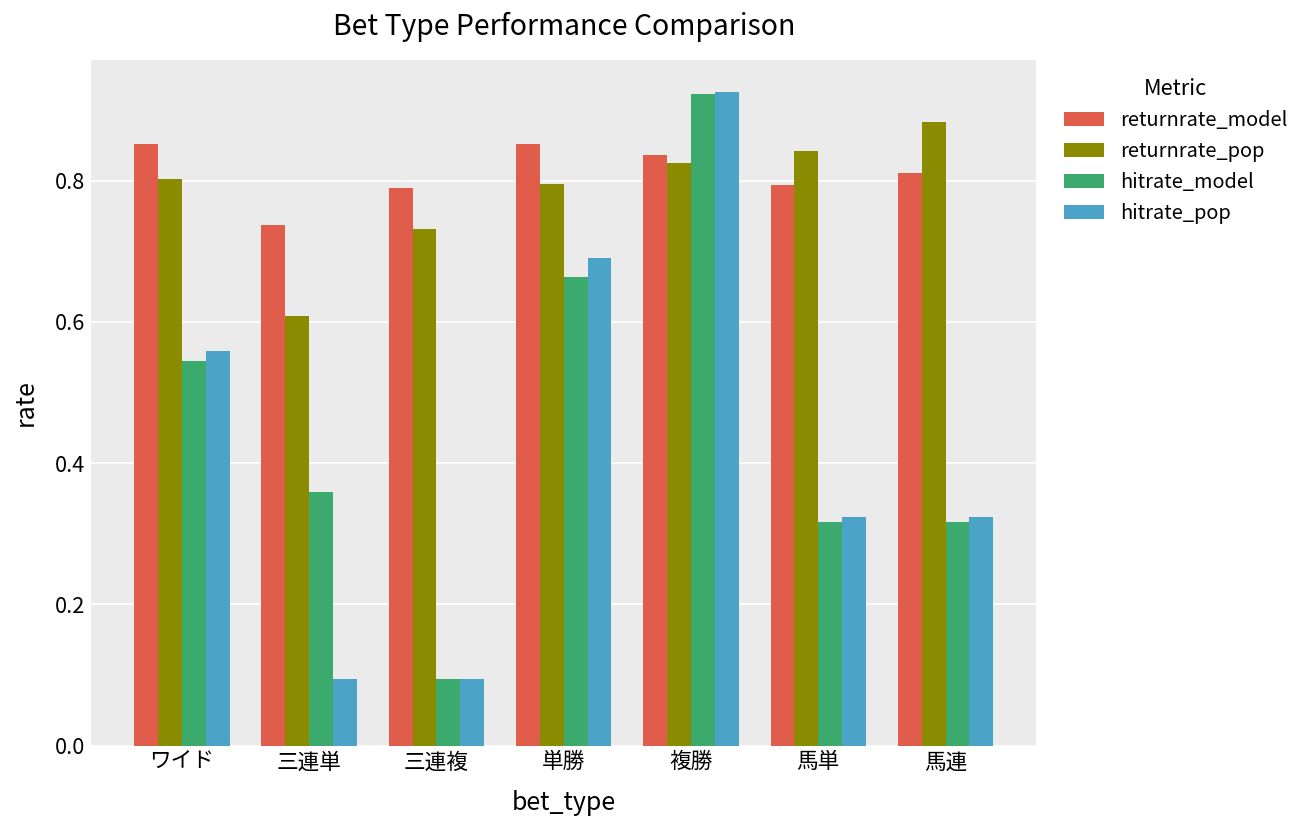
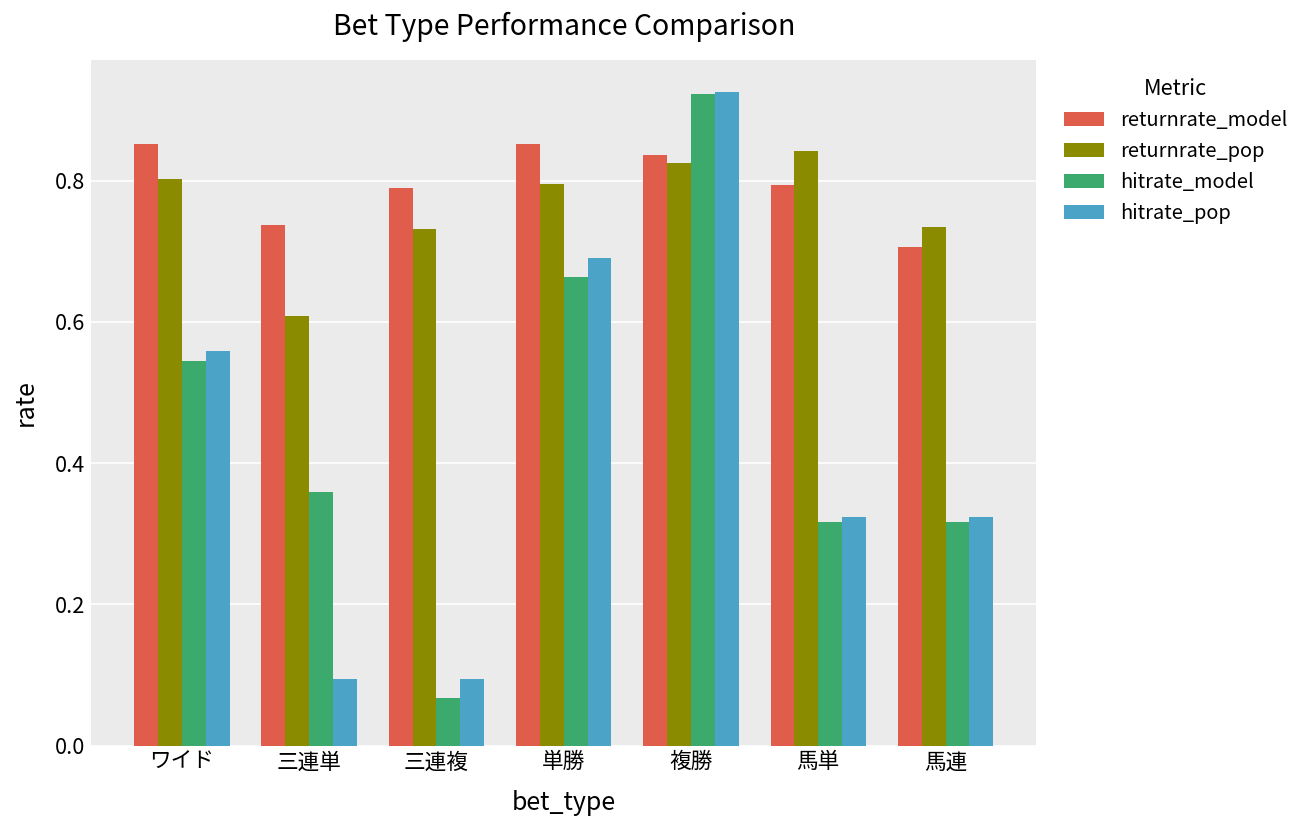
hitrate_model, 三連複: 0.09 -> 0.07
returnrate_model, 馬連: 0.81 -> 0.71
returnrate_pop, 馬連: 0.88 -> 0.73
